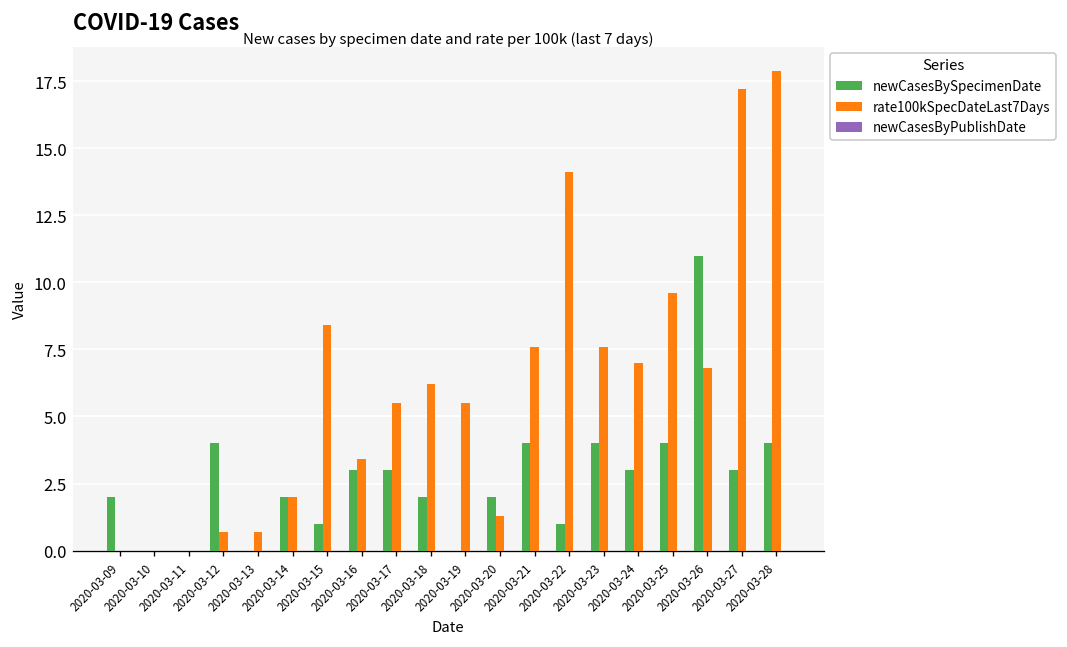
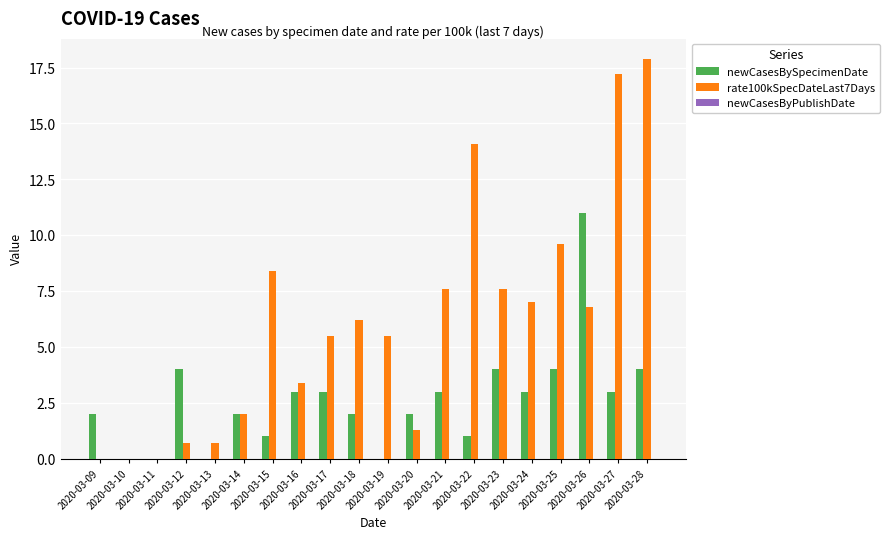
newCasesBySpecimenDate, 2020-03-21: 4 -> 3
